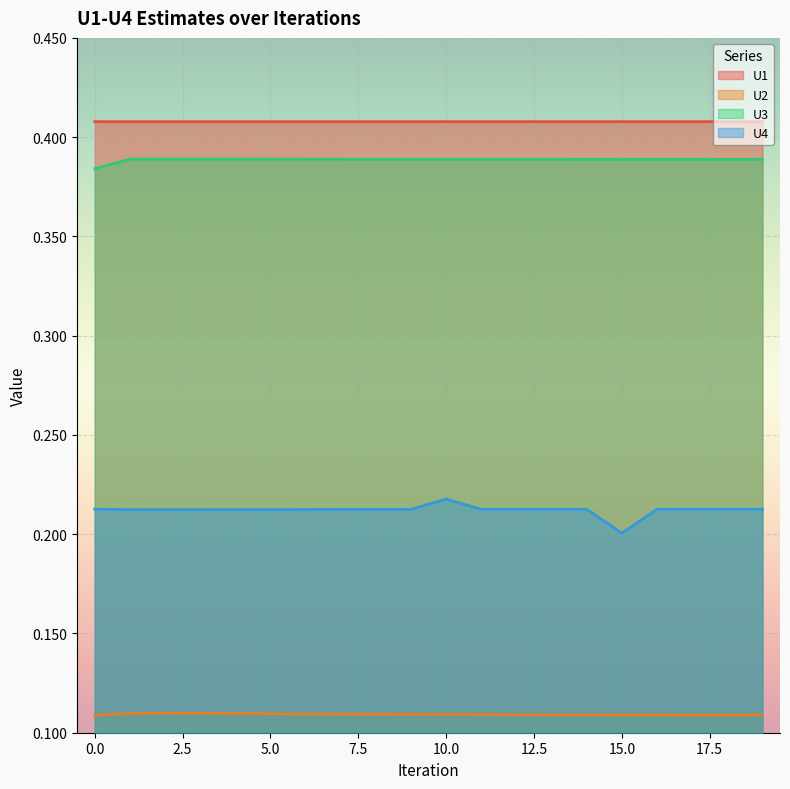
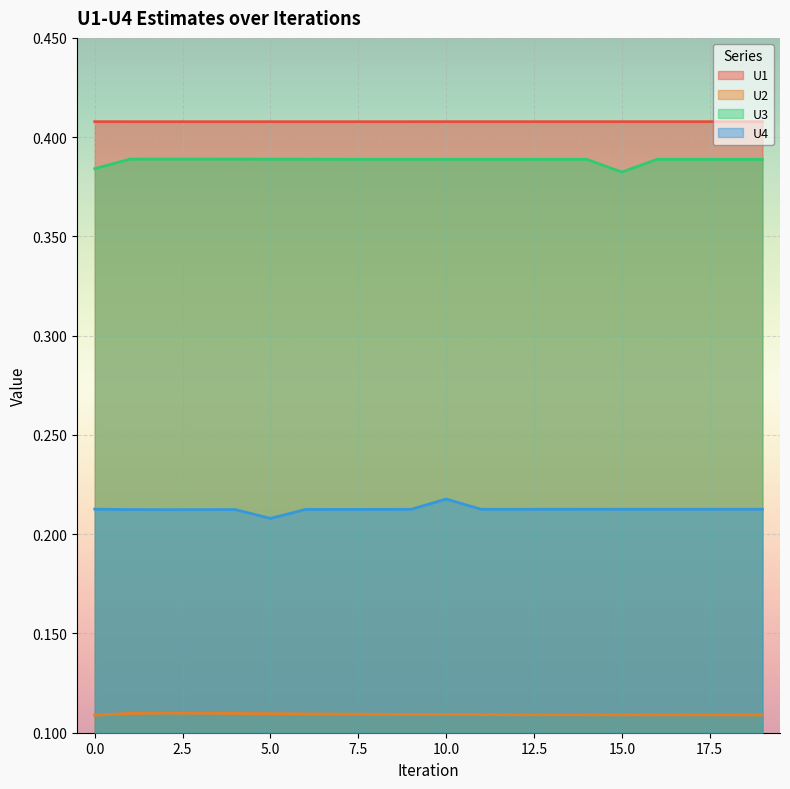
U4, 5.0: 0.212 -> 0.208
U3, 15.0: 0.389 -> 0.382
U4, 15.0: 0.201 -> 0.213
